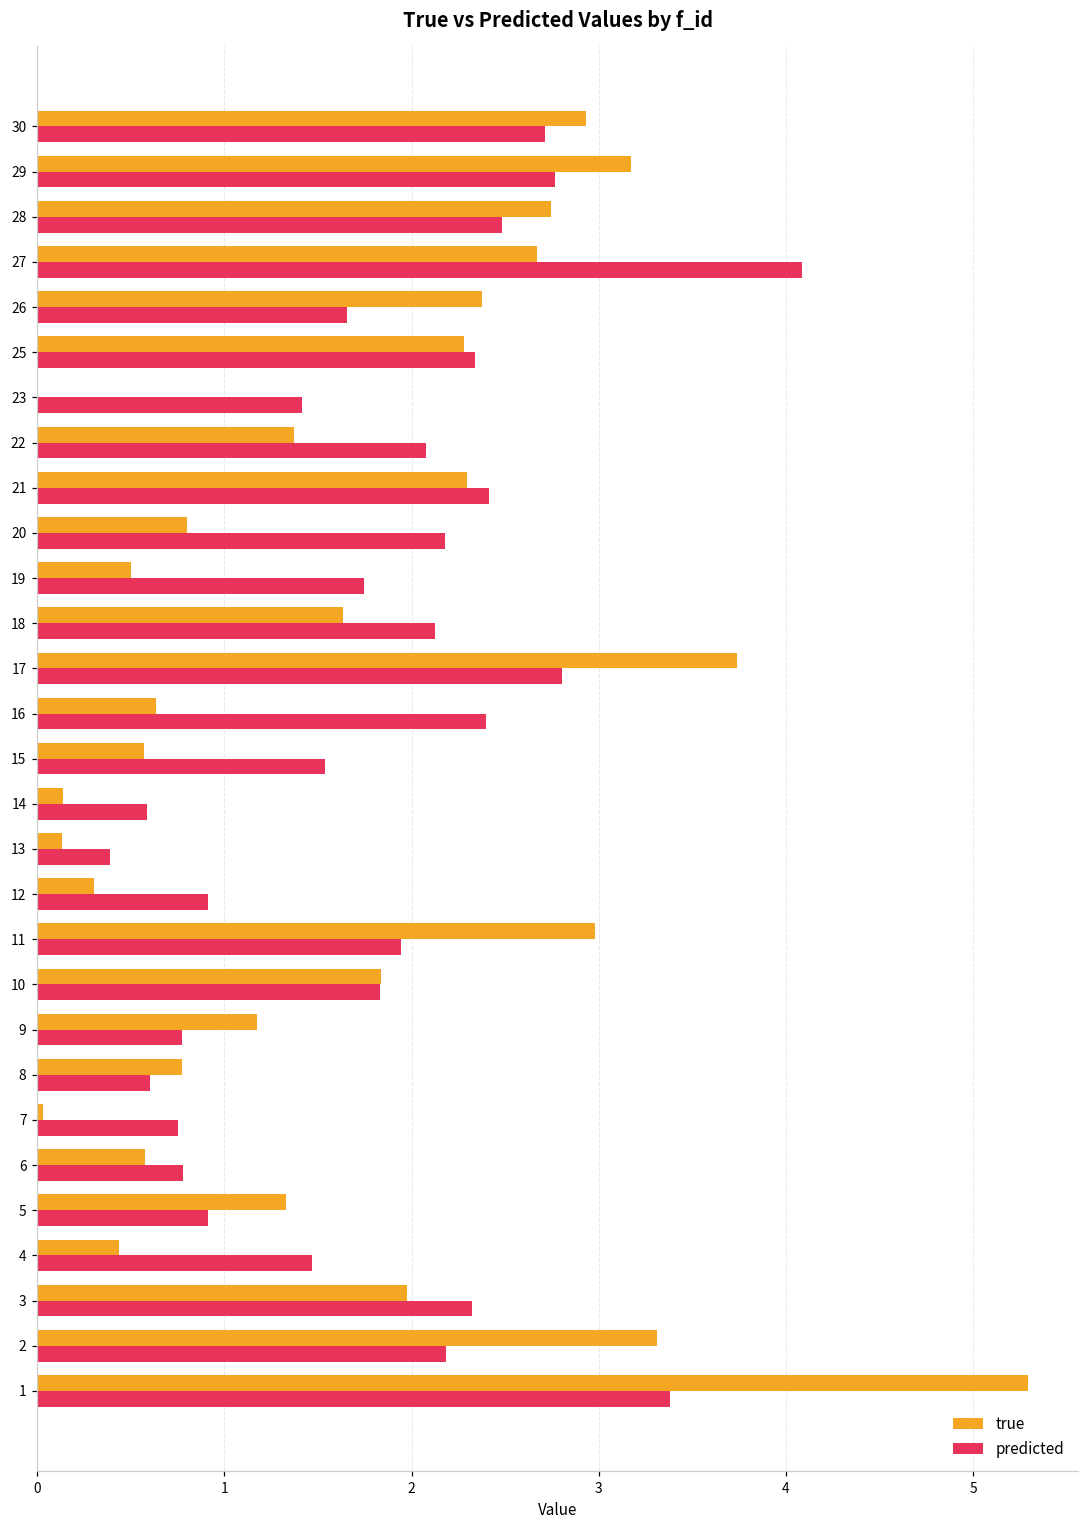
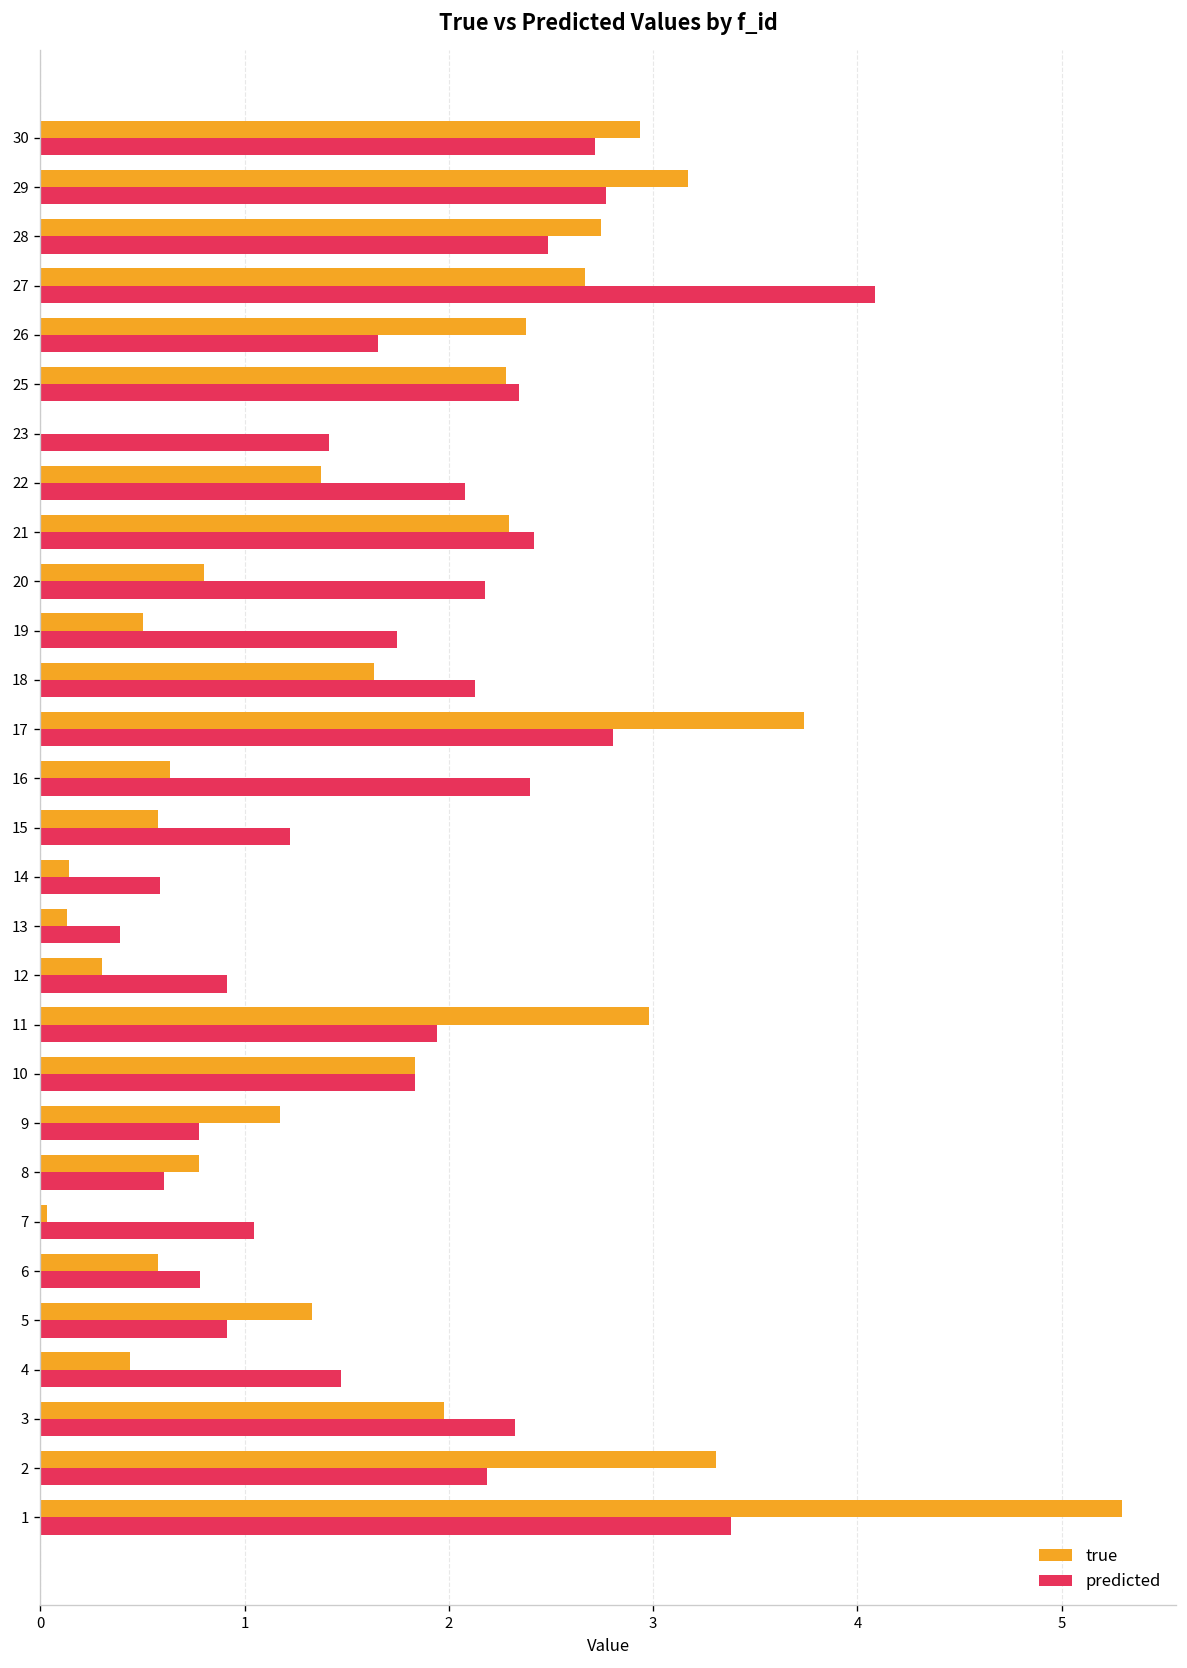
predicted, 15: 1.54 -> 1.22
predicted, 7: 0.75 -> 1.04
